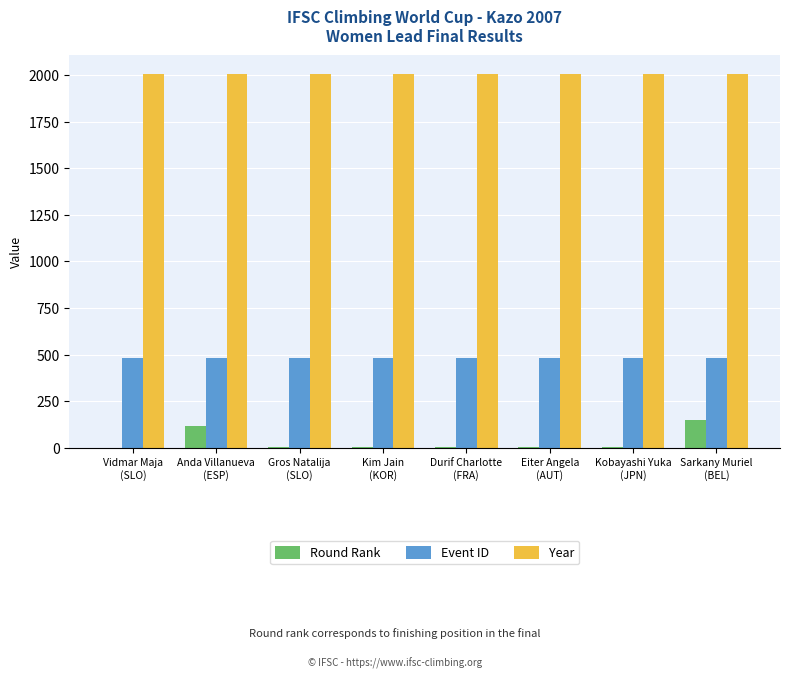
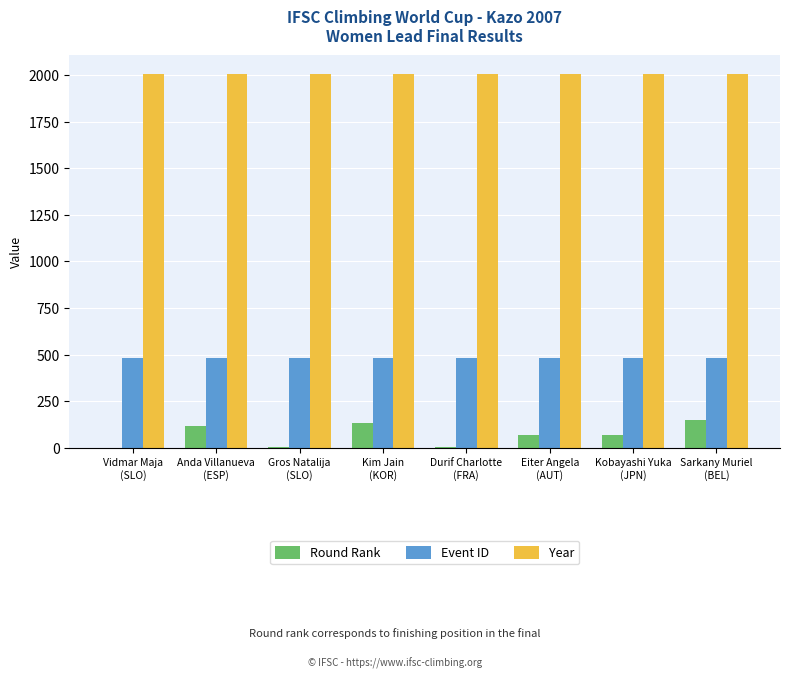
Round Rank, Kim Jain (KOR): 0 -> 130
Round Rank, Eiter Angela (AUT): 10 -> 70
Round Rank, Kobayashi Yuka (JPN): 10 -> 70
